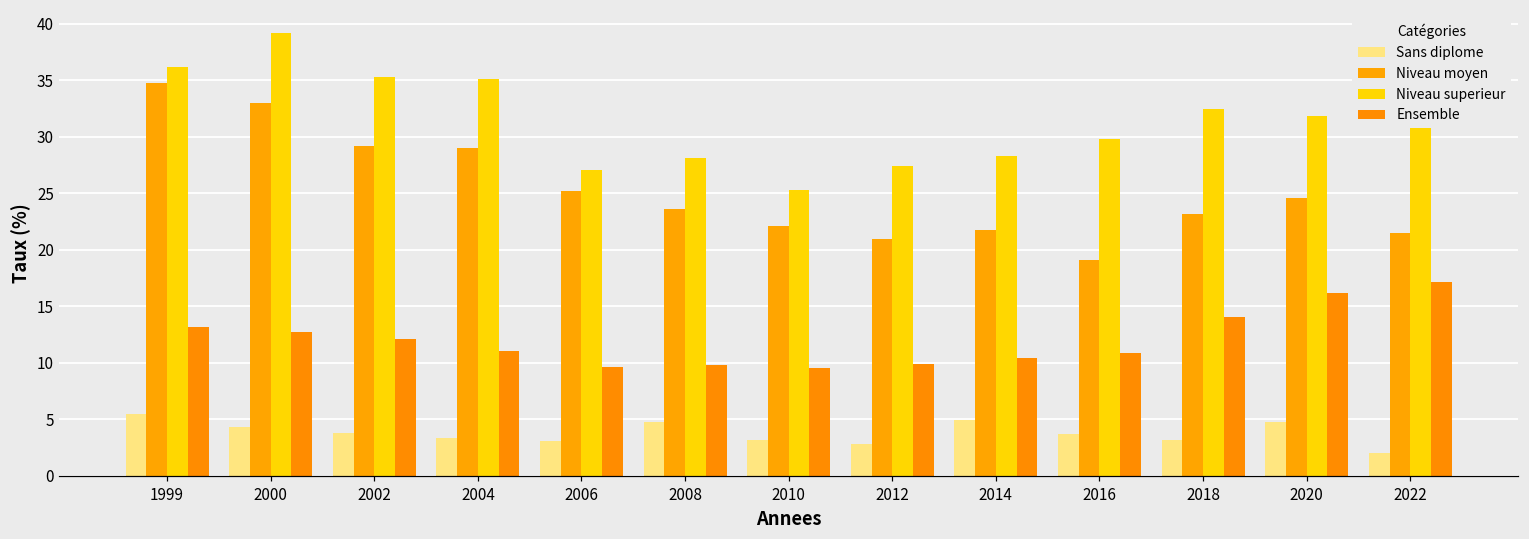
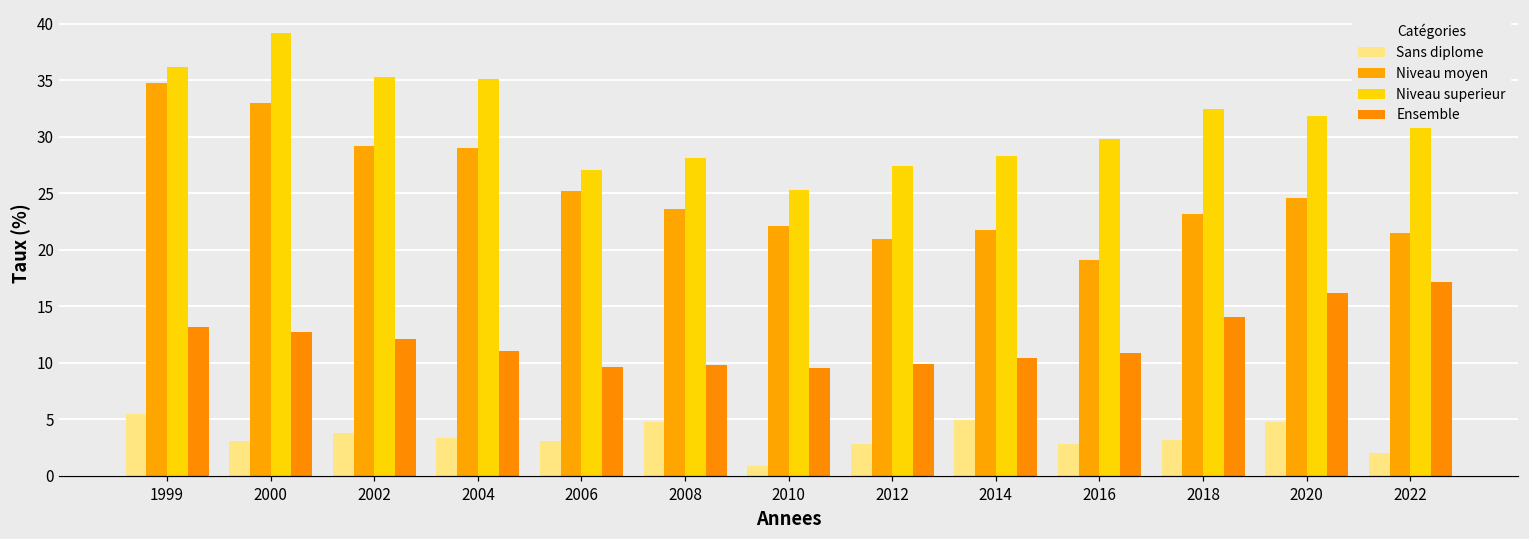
Sans diplome, 2000: 4.3 -> 3.1
Sans diplome, 2010: 3.2 -> 0.9
Sans diplome, 2016: 3.7 -> 2.8
